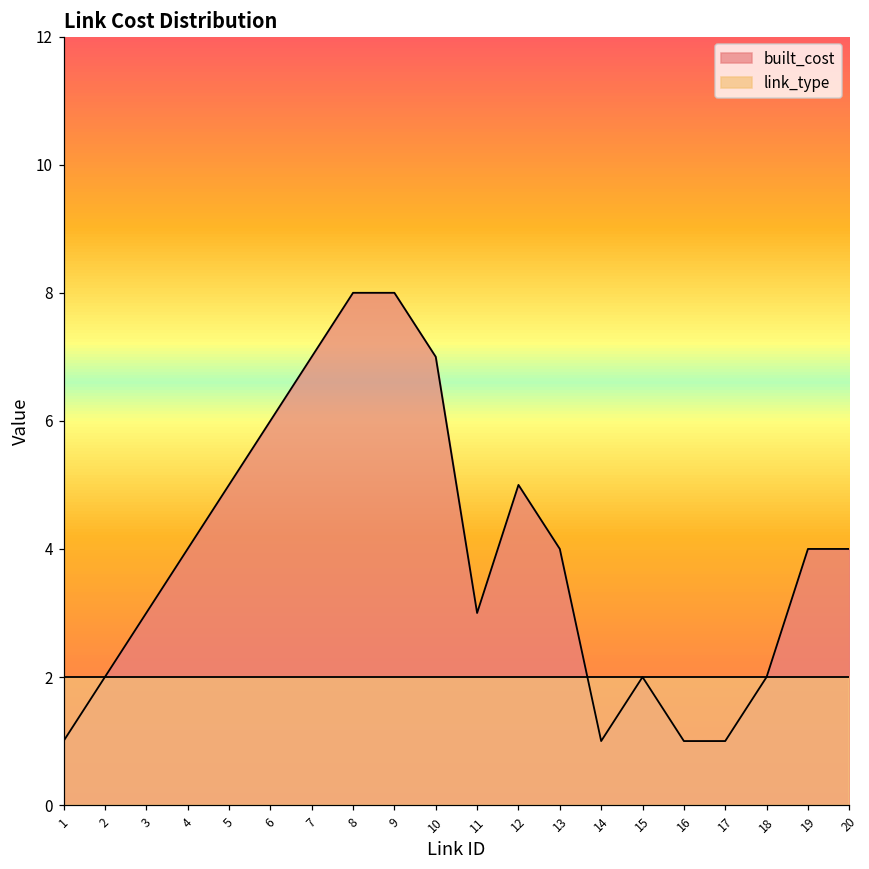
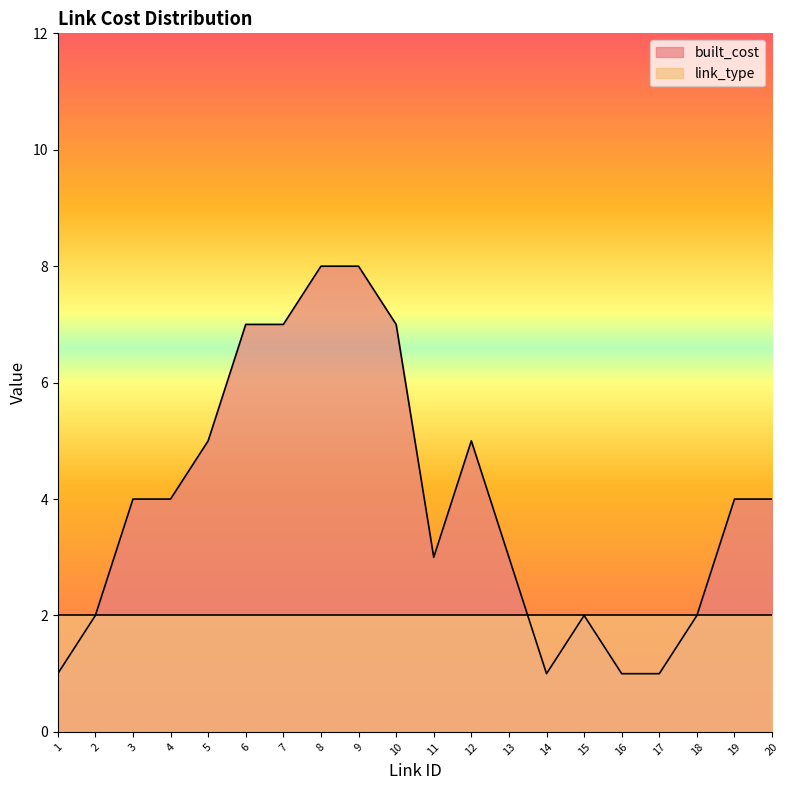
built_cost, 3: 3 -> 4
built_cost, 6: 6 -> 7
built_cost, 13: 4 -> 3
